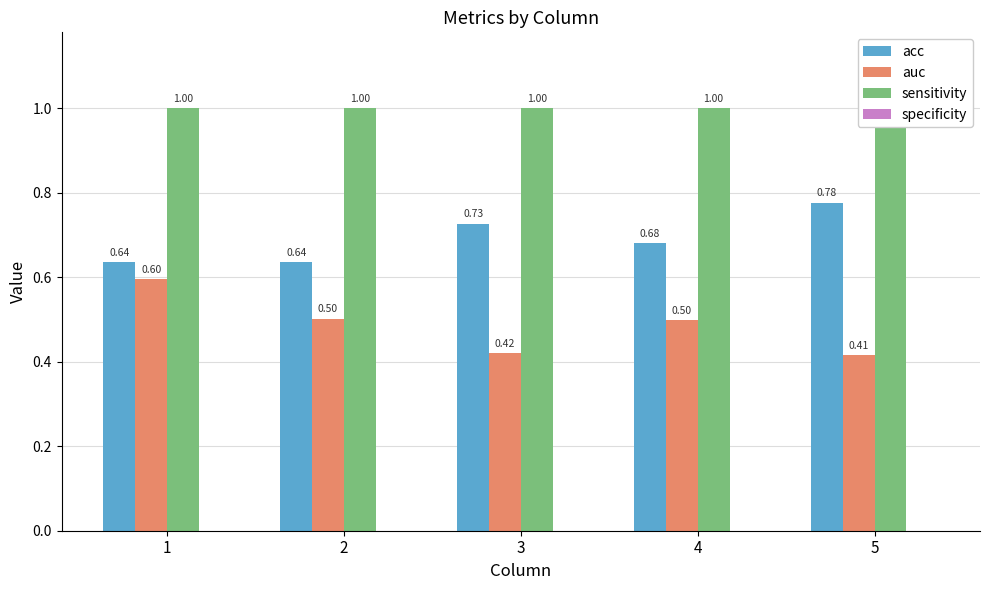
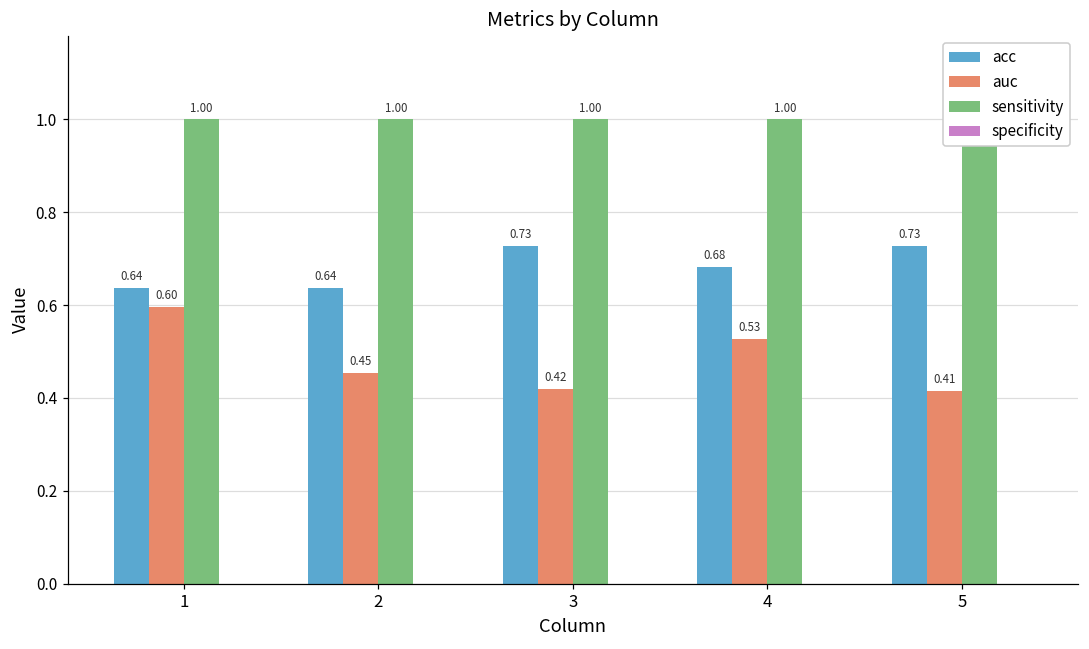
auc, 2: 0.50 -> 0.45
auc, 4: 0.50 -> 0.53
acc, 5: 0.78 -> 0.73
